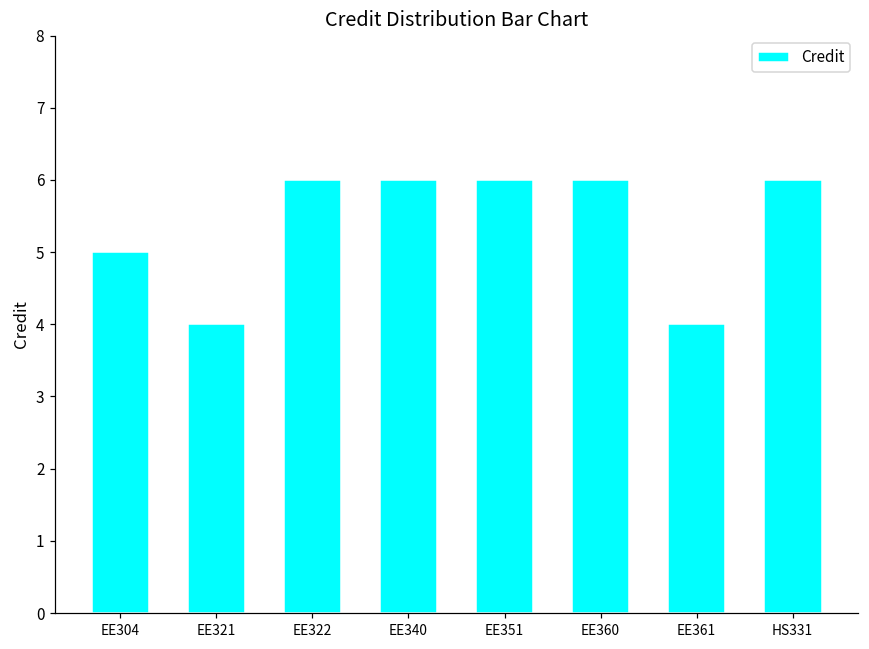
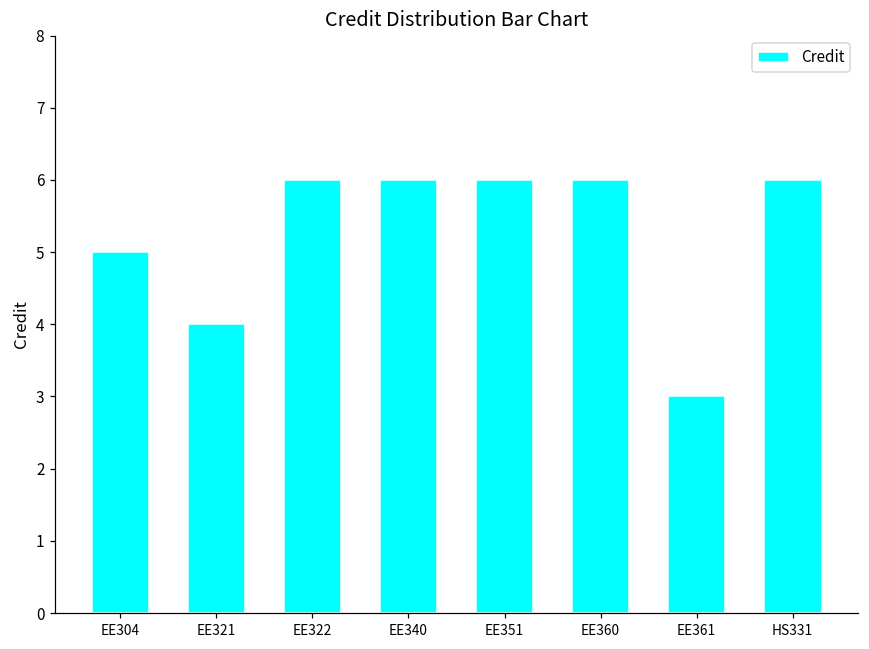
EE361: 4 -> 3
